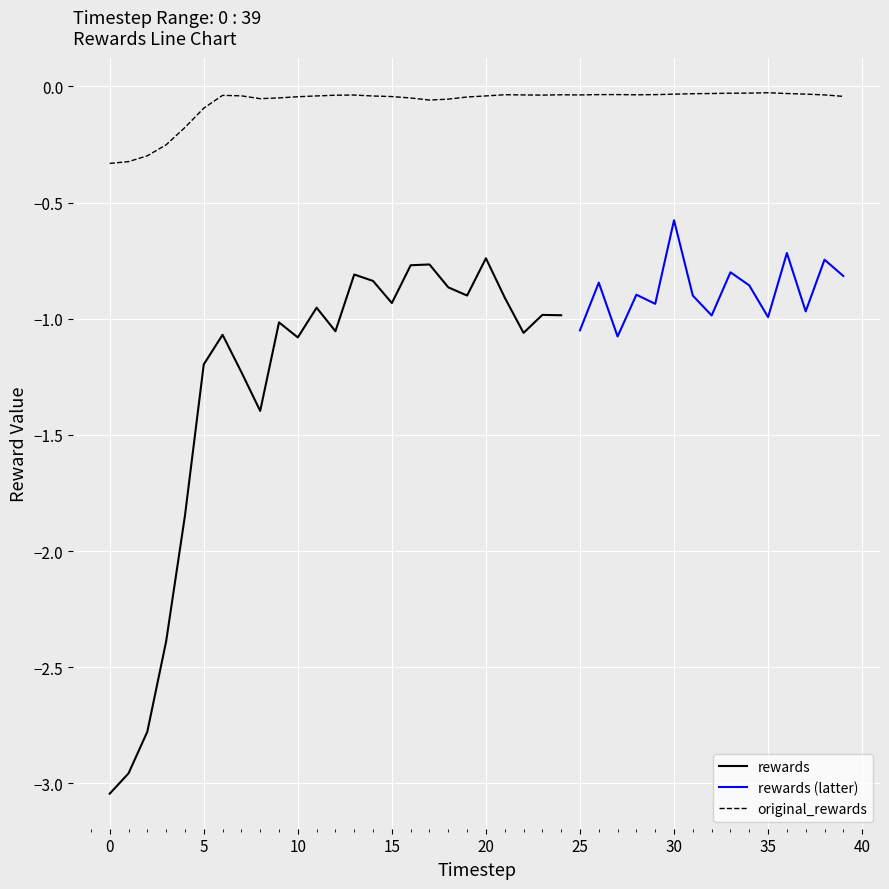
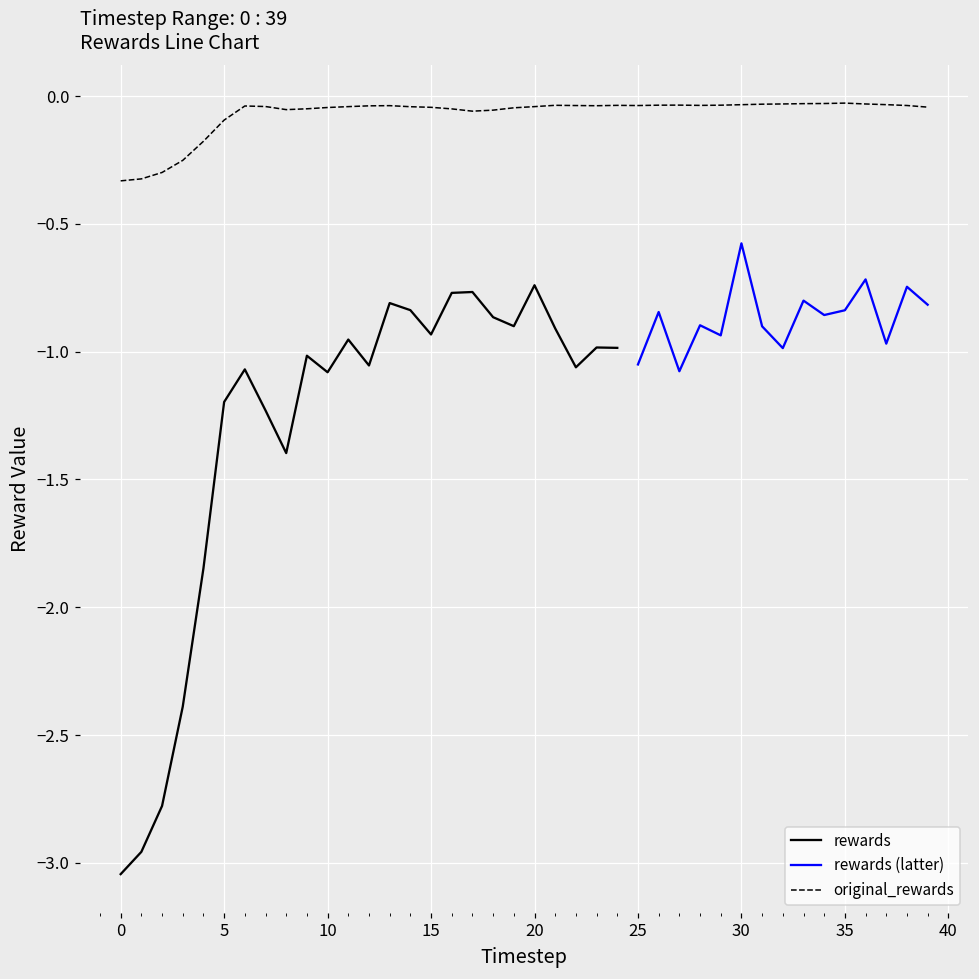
rewards (latter), 35: -0.99 -> -0.84
